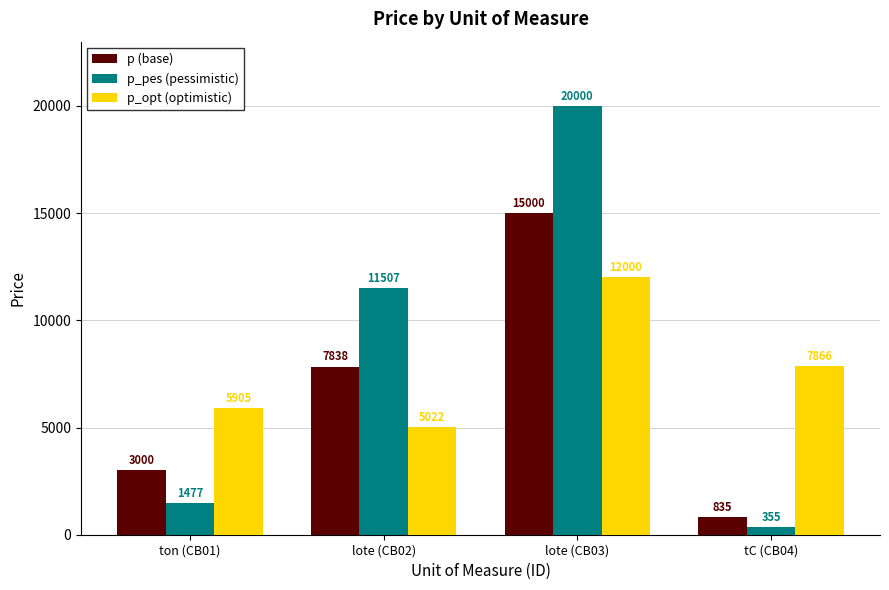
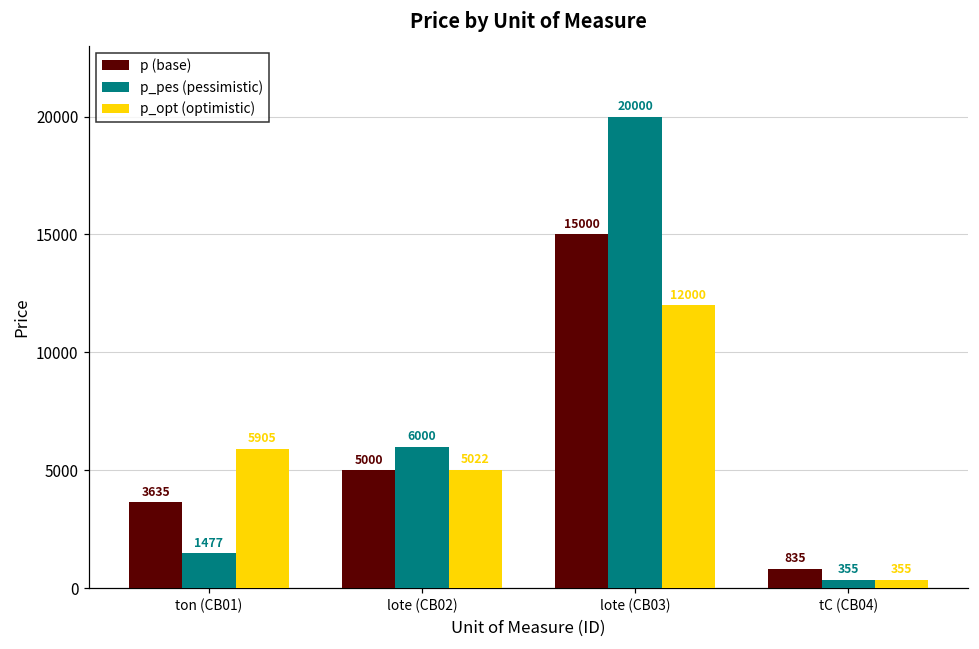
p (base), ton (CB01): 3000 -> 3635
p (base), lote (CB02): 7838 -> 5000
p_pes (pessimistic), lote (CB02): 11507 -> 6000
p_opt (optimistic), tC (CB04): 7866 -> 355
